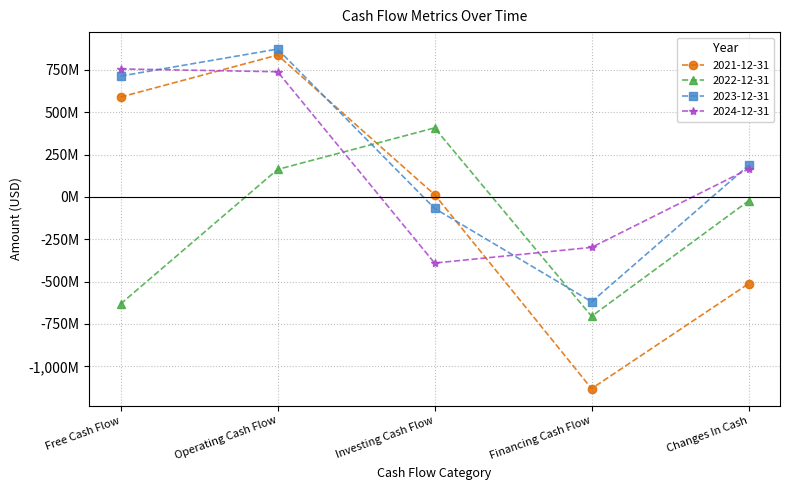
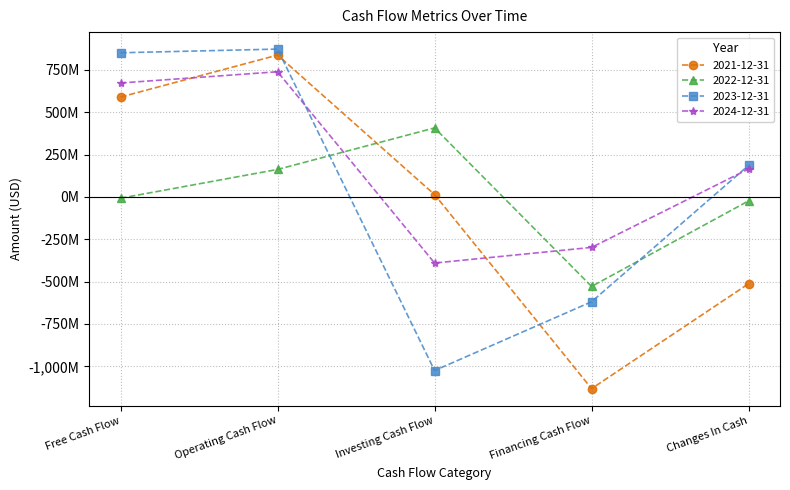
2022-12-31, Free Cash Flow: -630,000,000 -> -10,000,000
2023-12-31, Free Cash Flow: 710,000,000 -> 850,000,000
2024-12-31, Free Cash Flow: 760,000,000 -> 670,000,000
2023-12-31, Investing Cash Flow: -70,000,000 -> -1,030,000,000
2022-12-31, Financing Cash Flow: -700,000,000 -> -530,000,000
